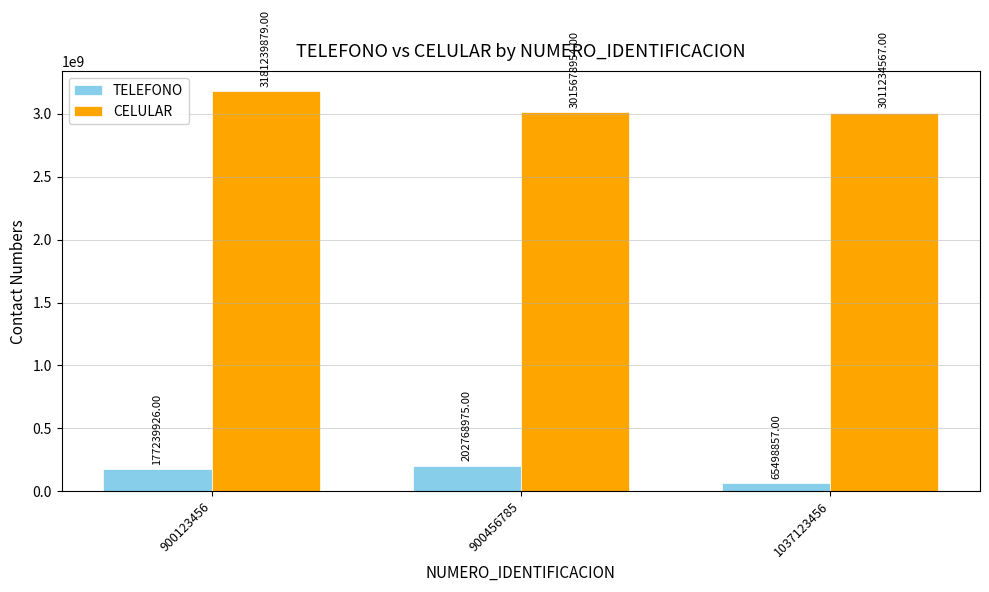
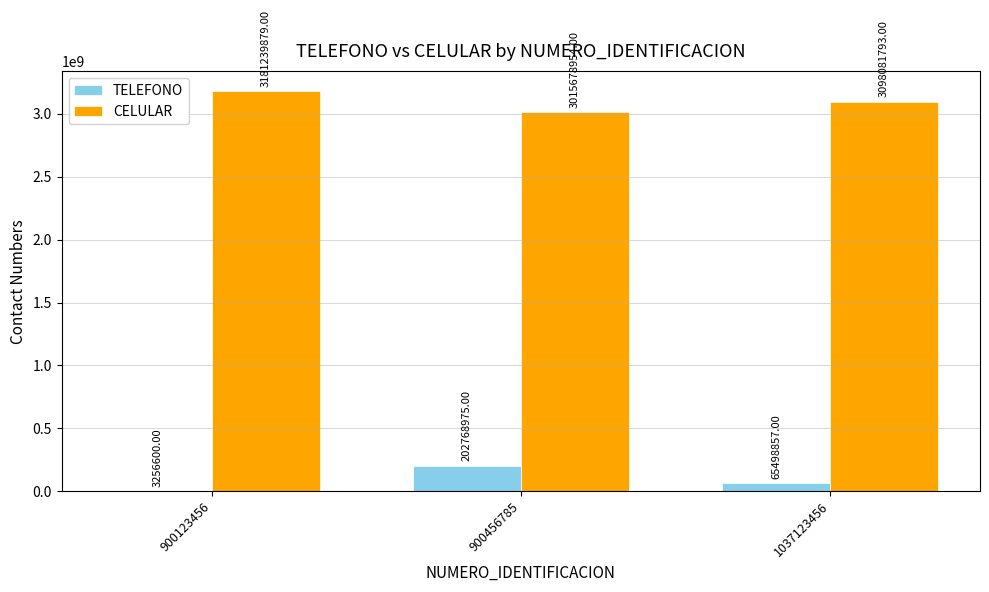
TELEFONO, 900123456: 177239926.00 -> 3256600.00
CELULAR, 1037123456: 3011234567.00 -> 3098081793.00
